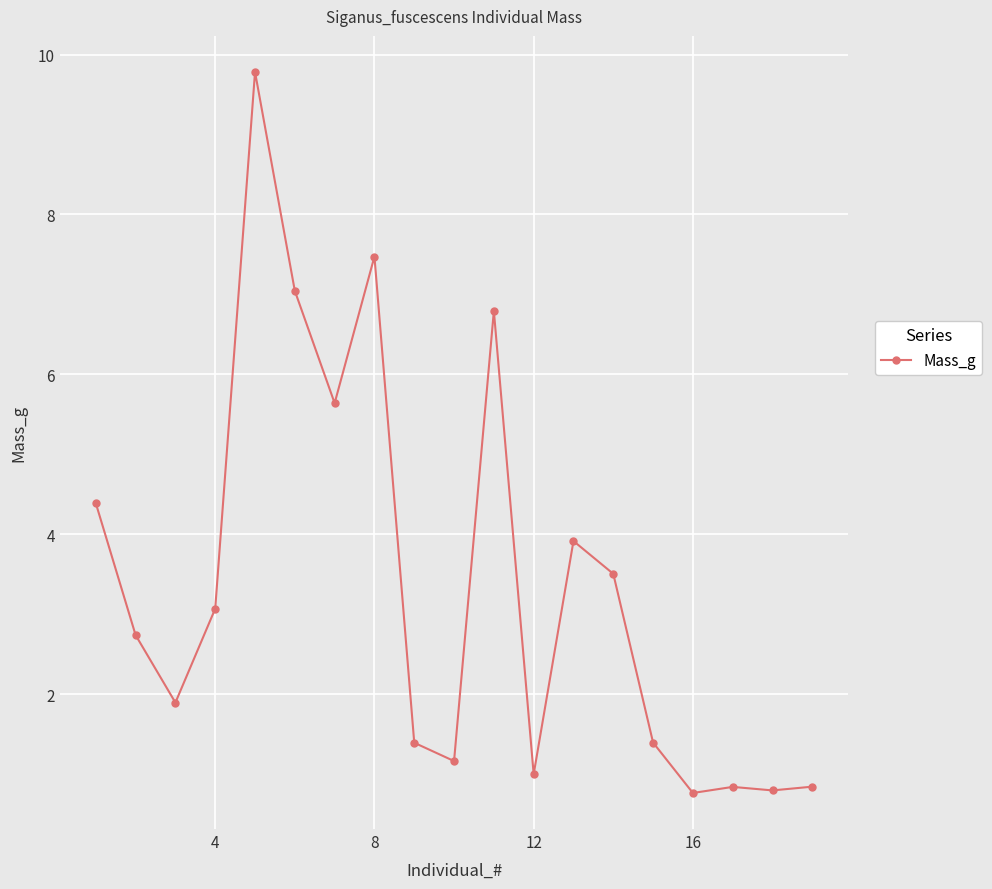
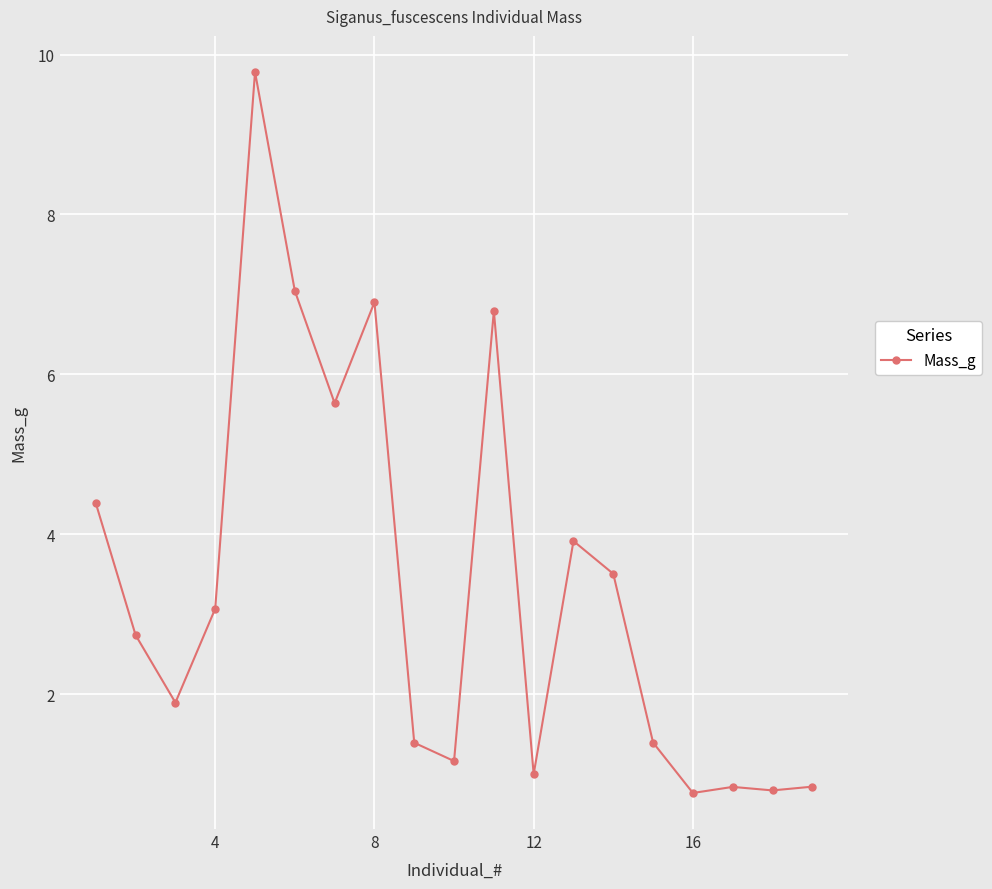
8: 7.5 -> 6.9
